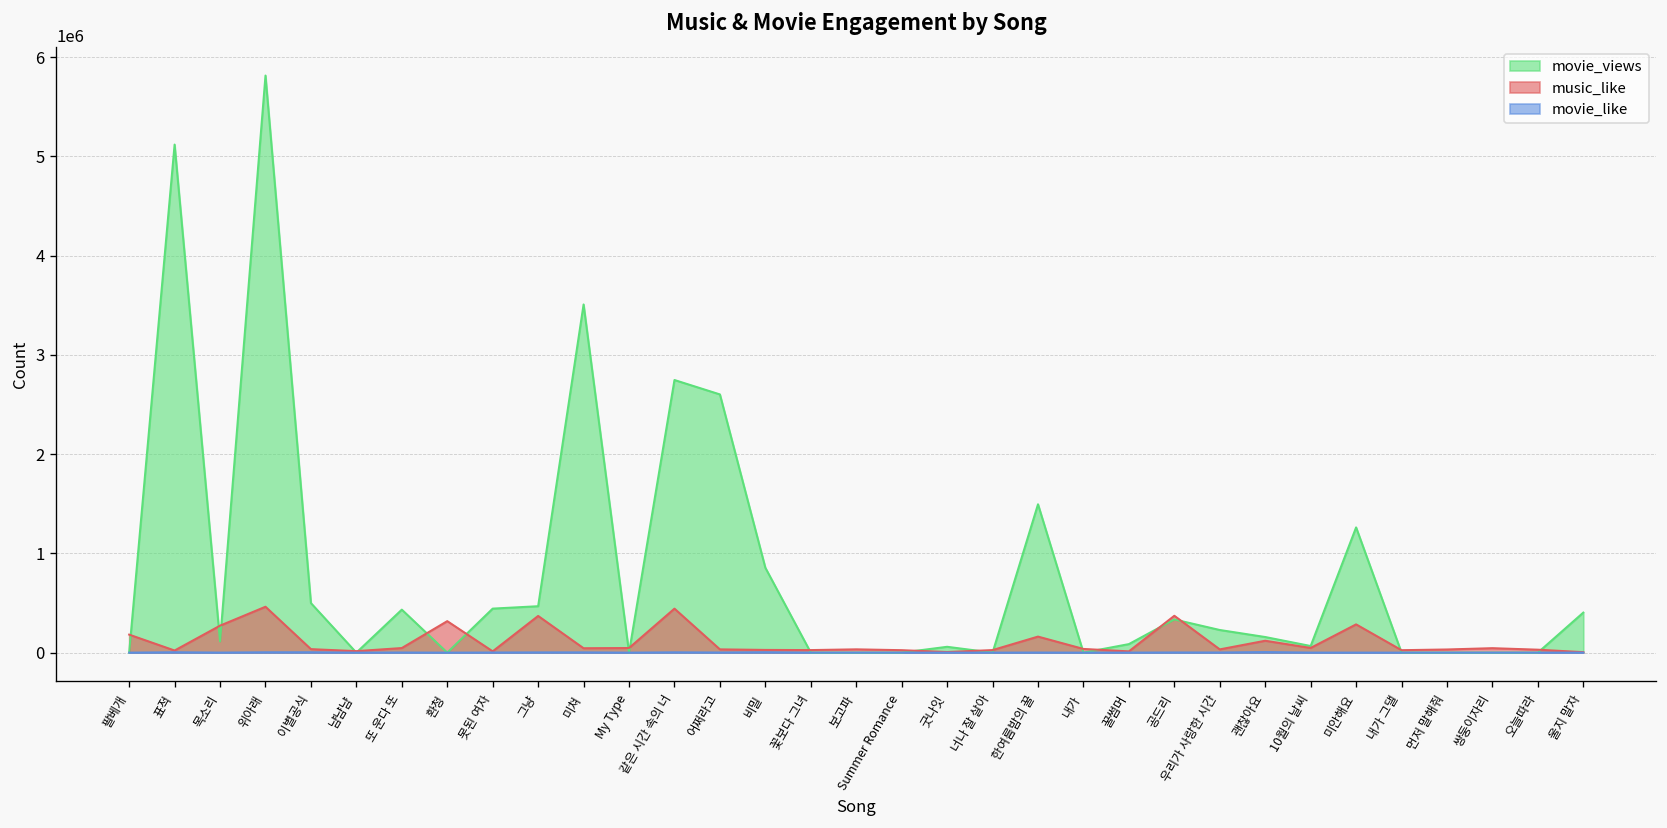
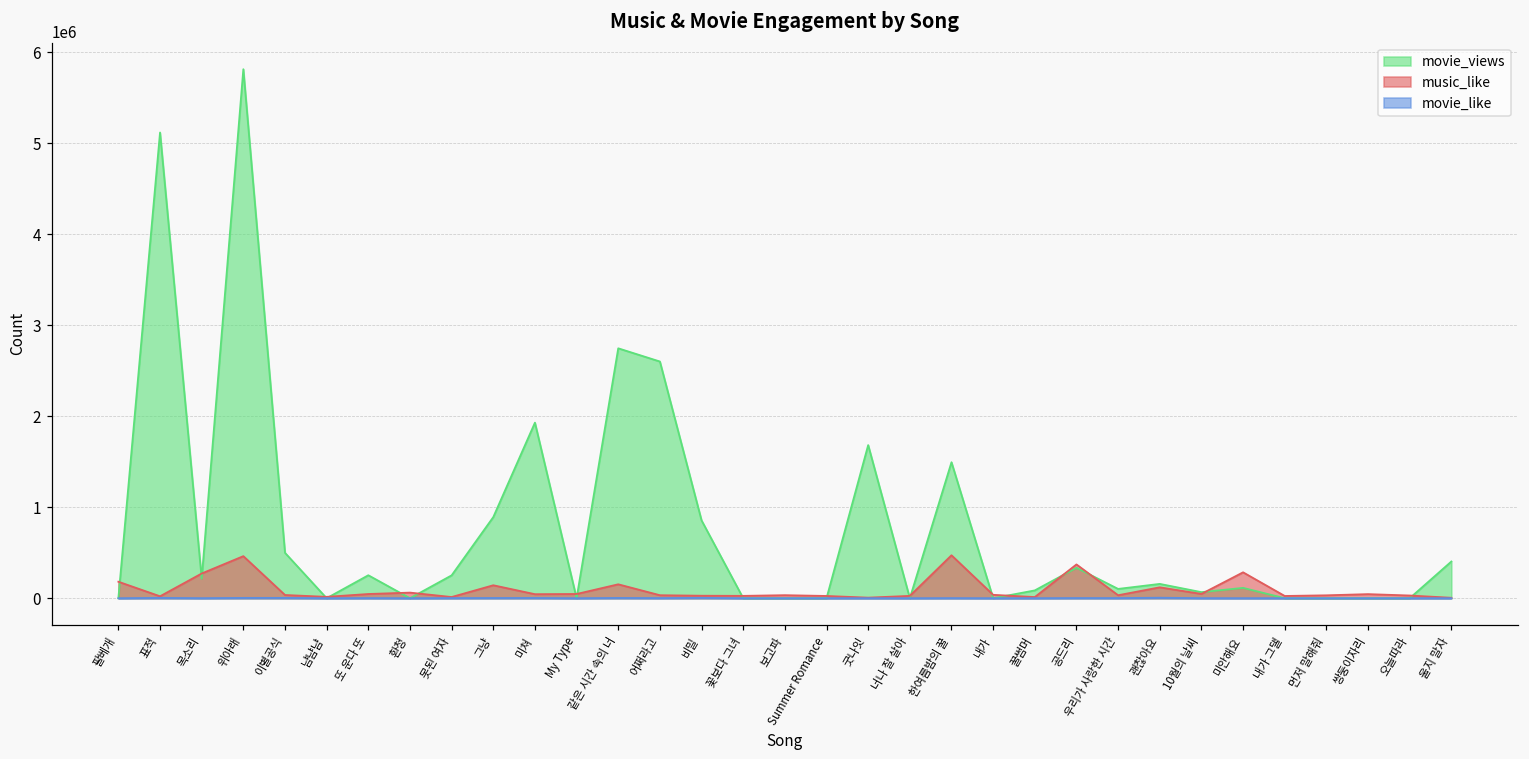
movie_views, 목소리: 100000 -> 200000
movie_views, 또 운다 또: 400000 -> 300000
music_like, 환청: 300000 -> 100000
movie_views, 못된 여자: 400000 -> 300000
movie_views, 그냥: 500000 -> 900000
music_like, 그냥: 400000 -> 100000
movie_views, 미쳐: 3500000 -> 1900000
music_like, 같은 시간 속의 너: 400000 -> 200000
movie_views, 굿나잇: 100000 -> 1700000
music_like, 한여름밤의 꿀: 200000 -> 500000
movie_views, 우리가 사랑한 시간: 200000 -> 100000
movie_views, 미안해요: 1300000 -> 100000
